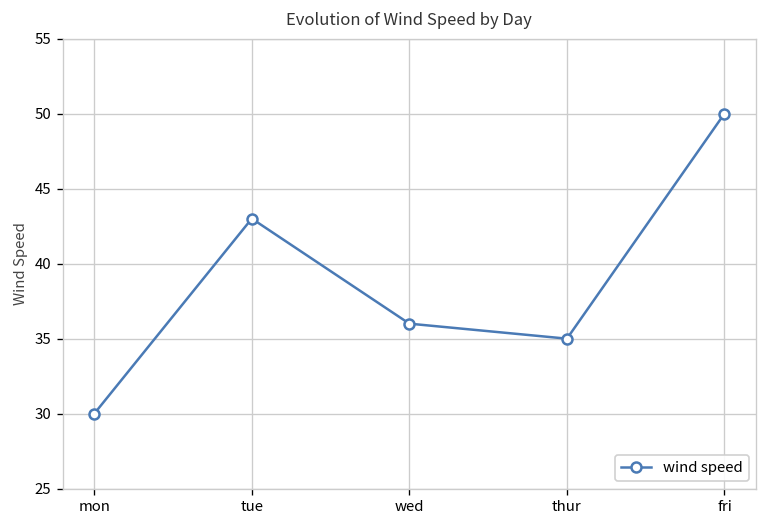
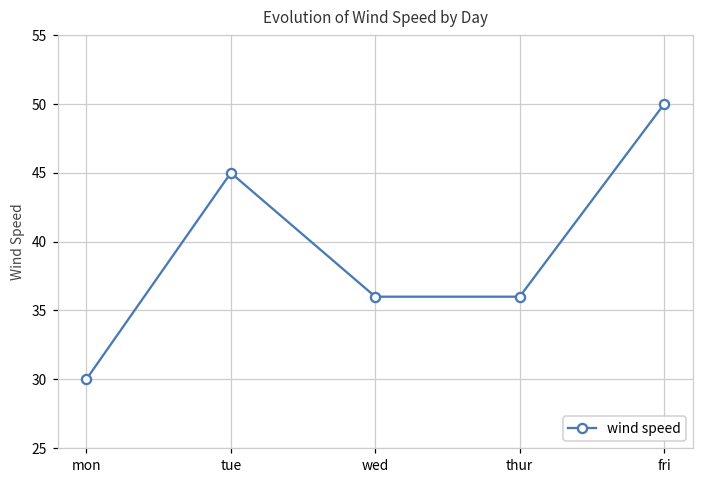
tue: 43 -> 45
thur: 35 -> 36
